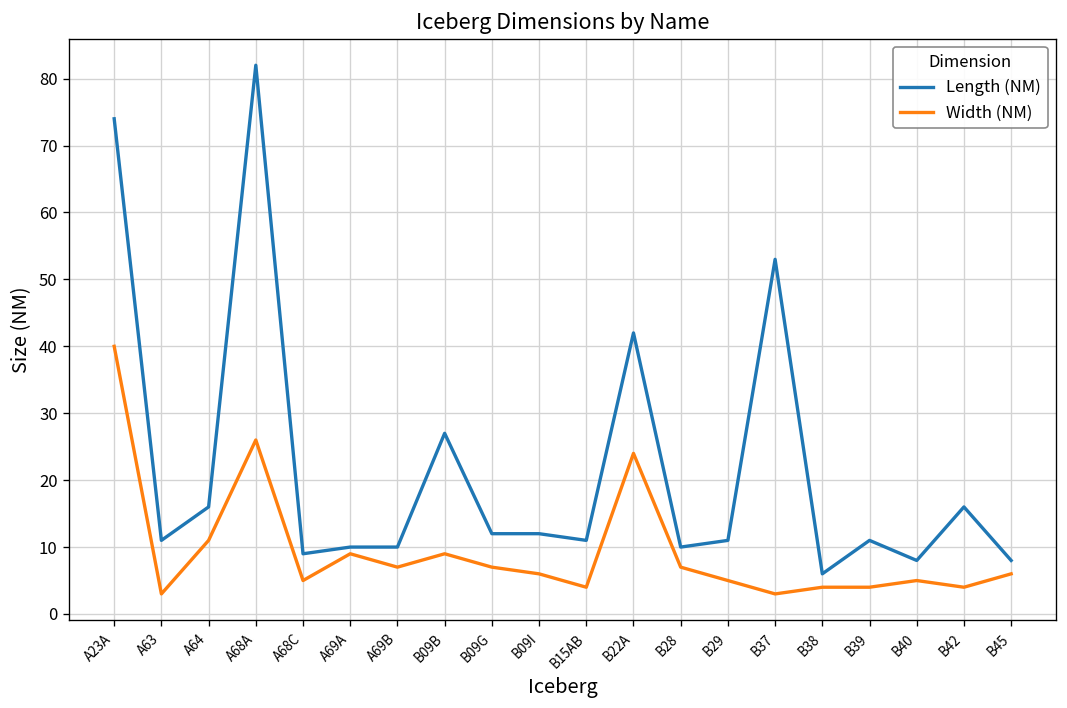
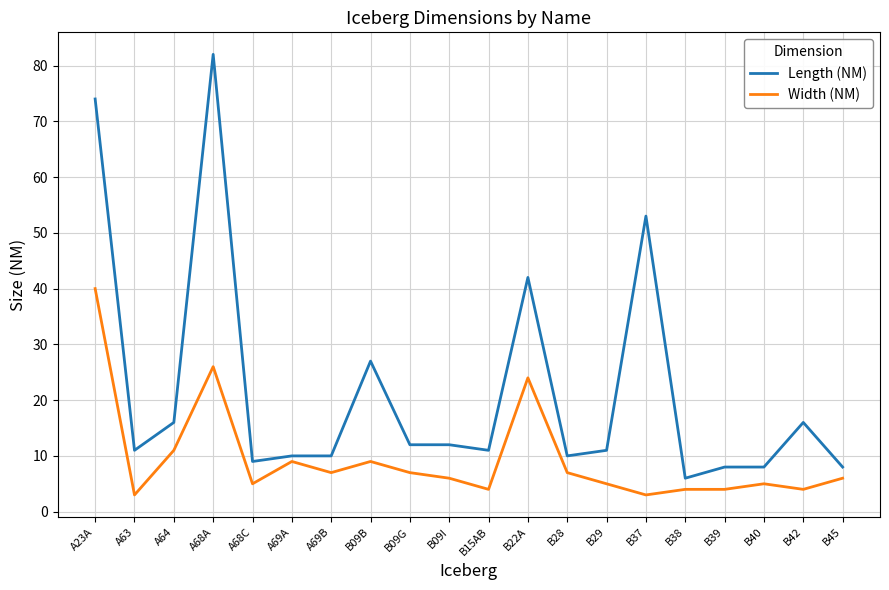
Length (NM), B39: 11 -> 8
